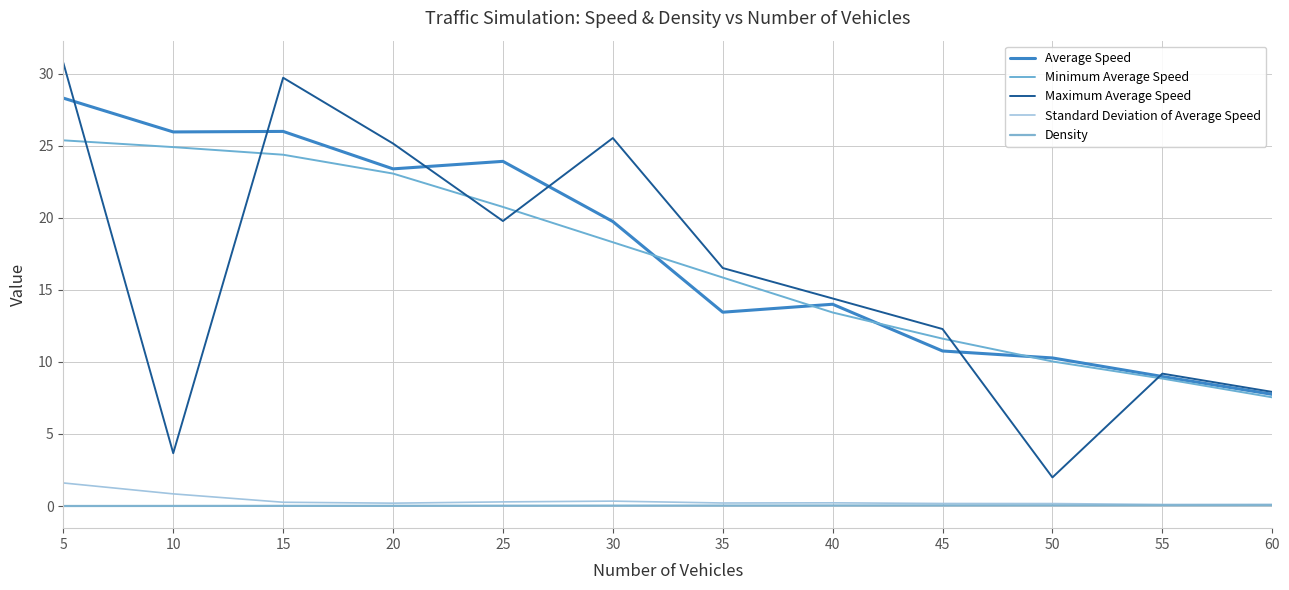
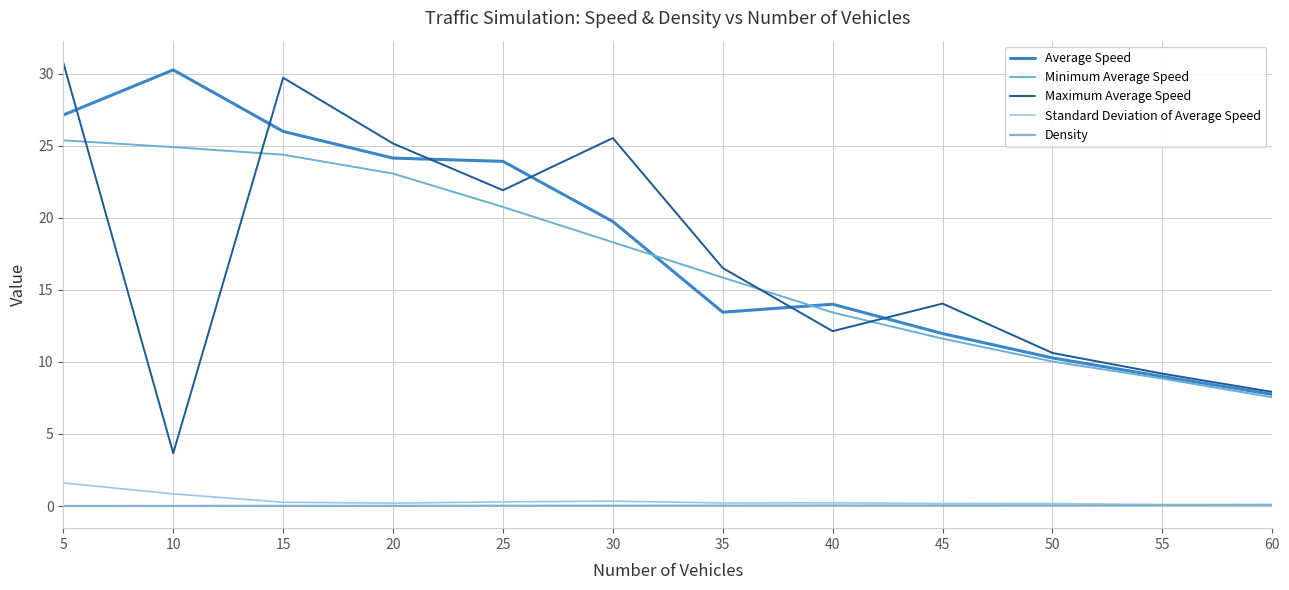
Average Speed, 5: 28.3 -> 27.1
Average Speed, 10: 26.0 -> 30.3
Average Speed, 20: 23.4 -> 24.1
Maximum Average Speed, 25: 19.8 -> 21.9
Maximum Average Speed, 40: 14.4 -> 12.1
Average Speed, 45: 10.8 -> 12.0
Maximum Average Speed, 45: 12.3 -> 14.0
Maximum Average Speed, 50: 2.0 -> 10.6
